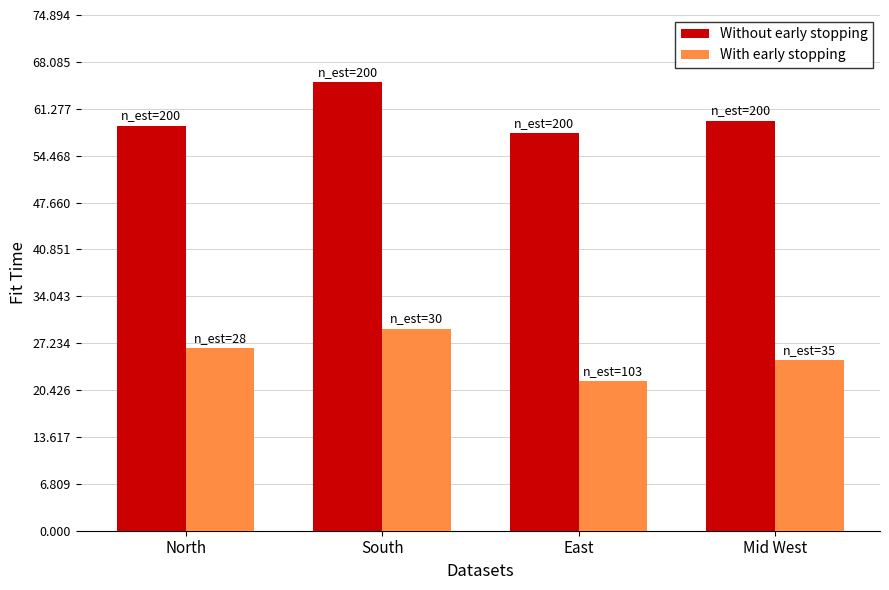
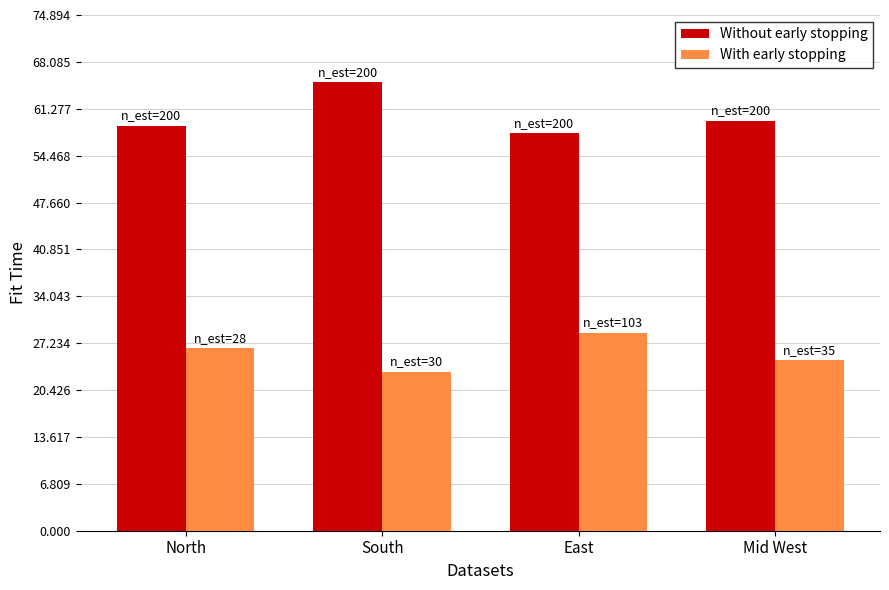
With early stopping, South: 29 -> 23
With early stopping, East: 22 -> 29
